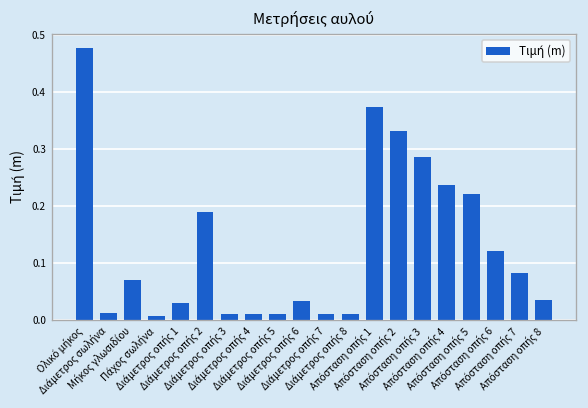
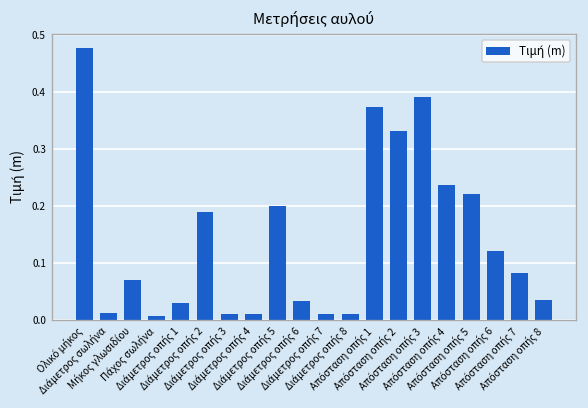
Διάμετρος οπής 5: 0.01 -> 0.20
Απόσταση οπής 3: 0.29 -> 0.39
